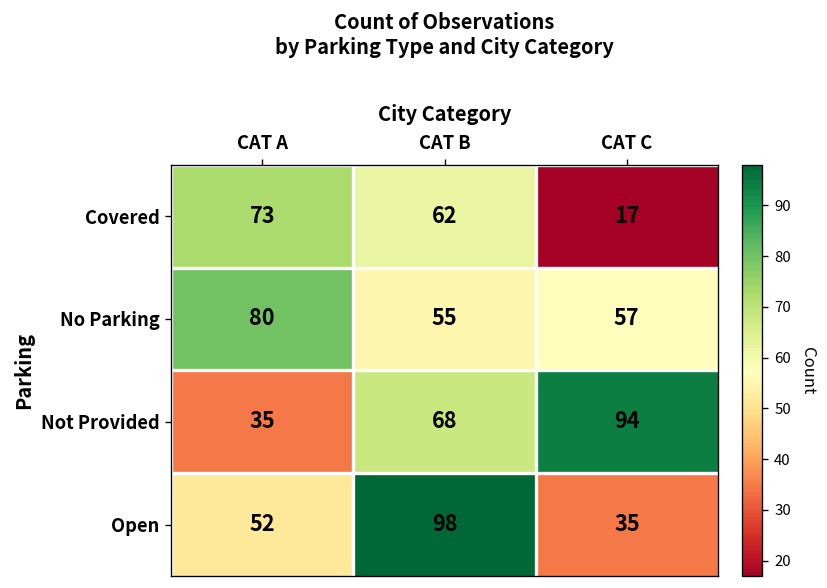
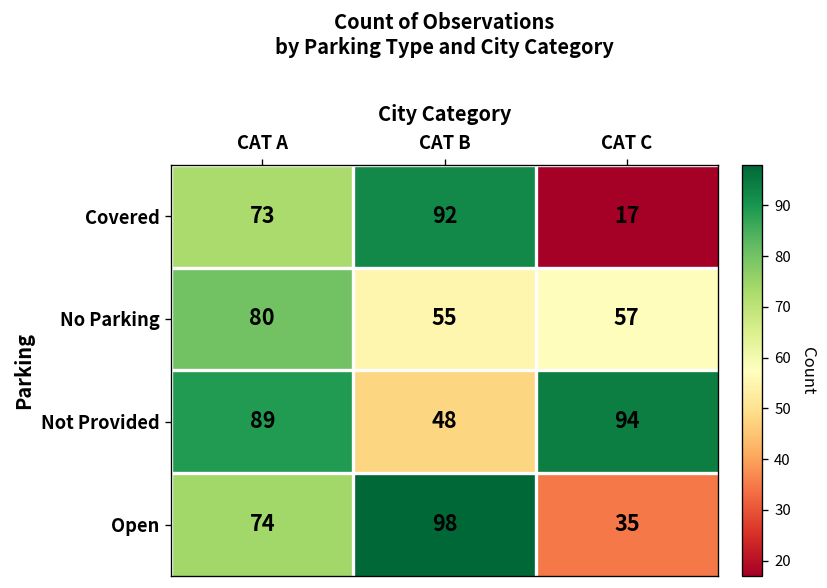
Covered, CAT B: 62 -> 92
Not Provided, CAT A: 35 -> 89
Not Provided, CAT B: 68 -> 48
Open, CAT A: 52 -> 74
